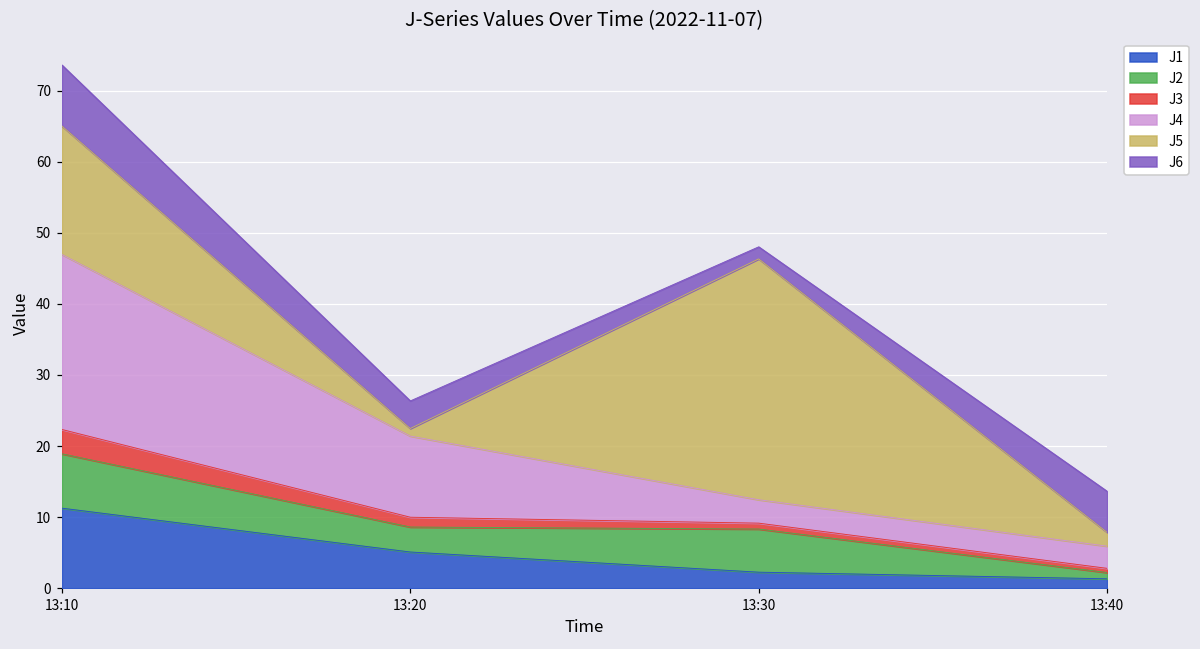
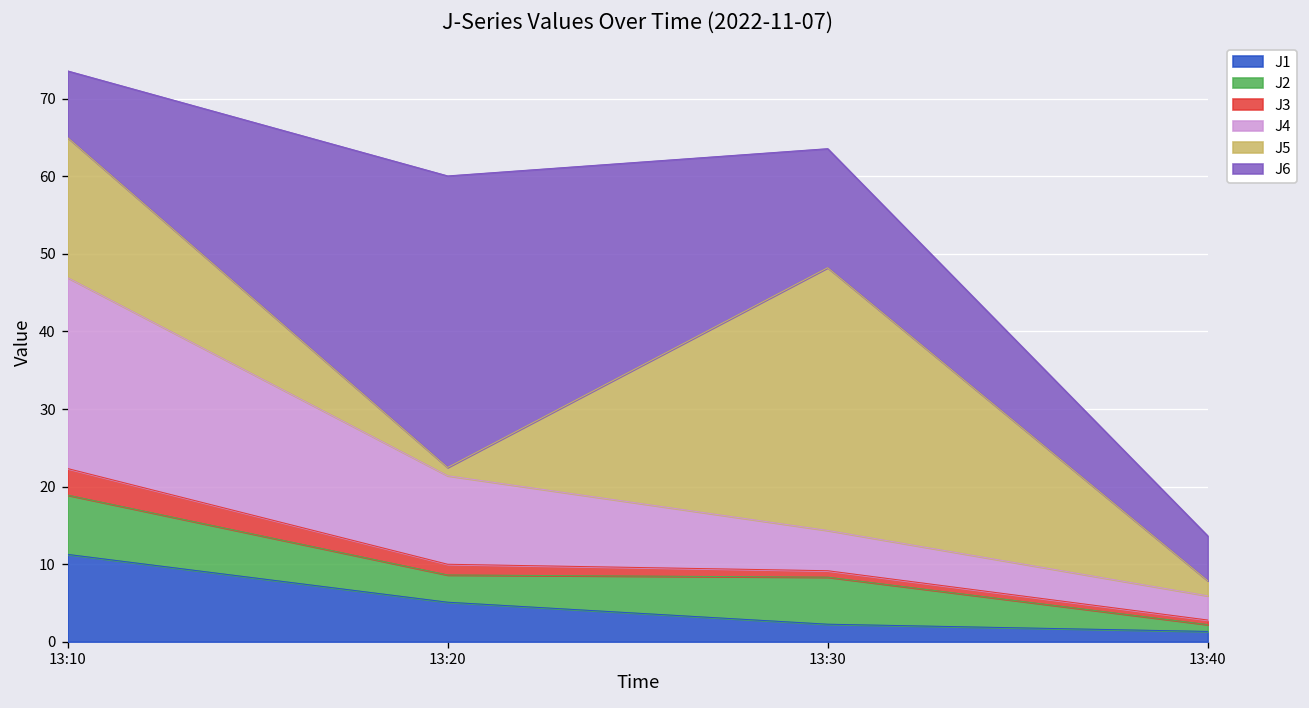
J6, 13:20: 4 -> 38
J4, 13:30: 3 -> 5
J6, 13:30: 2 -> 15
